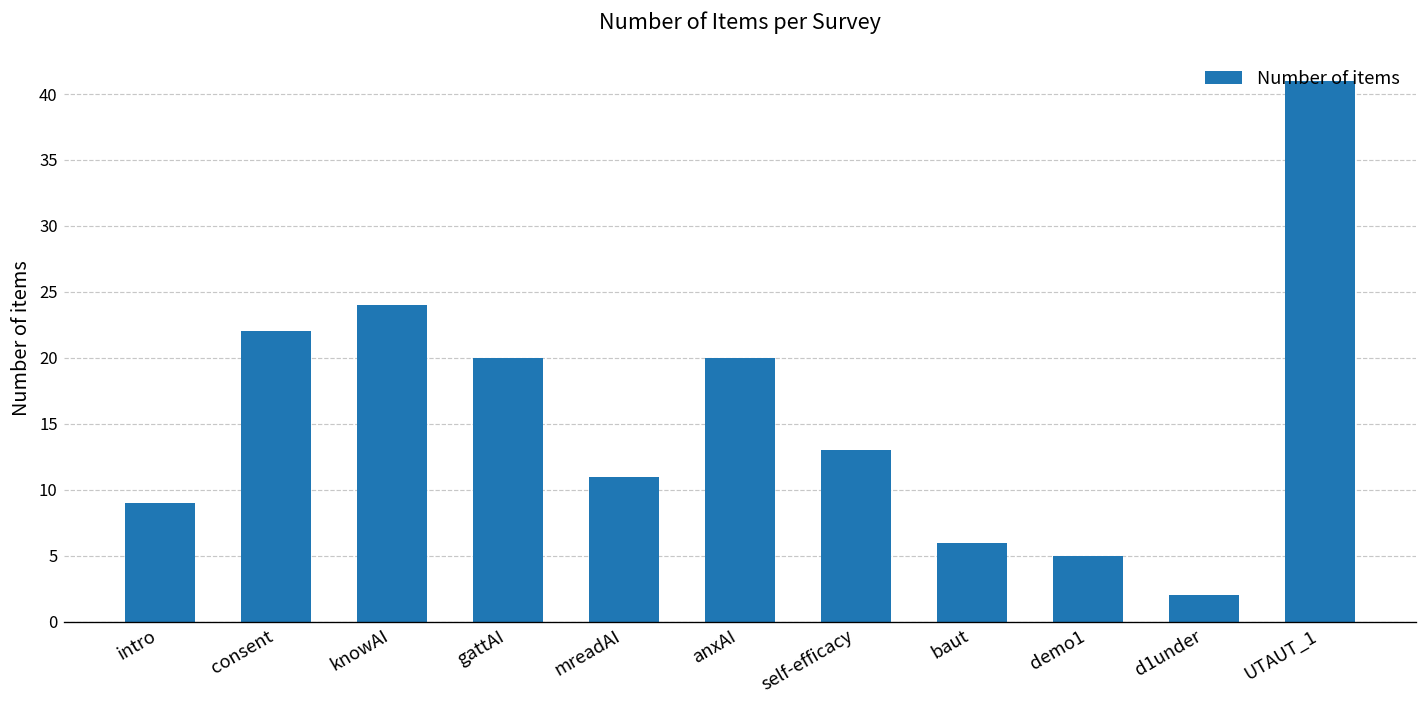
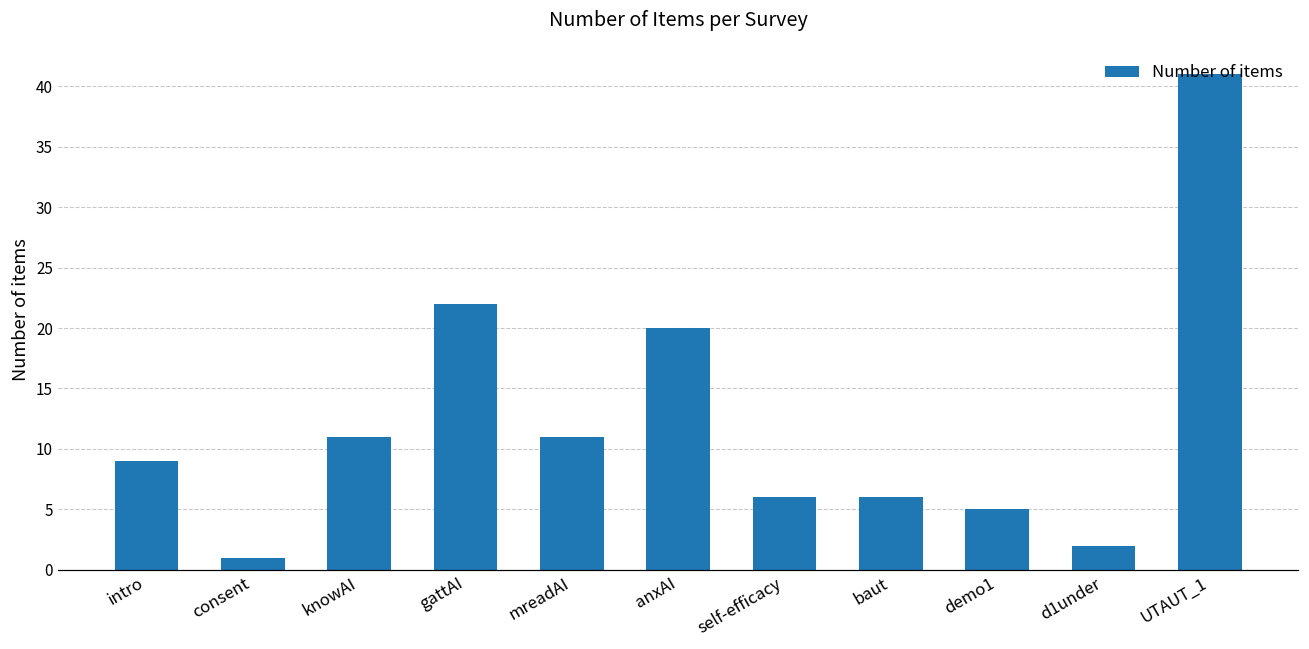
consent: 22 -> 1
knowAI: 24 -> 11
gattAI: 20 -> 22
self-efficacy: 13 -> 6
